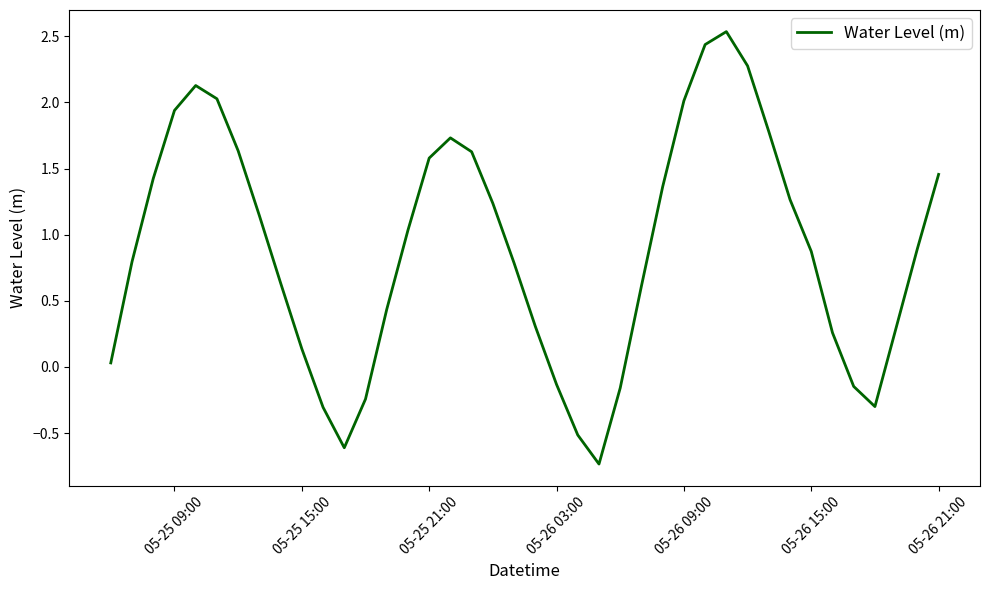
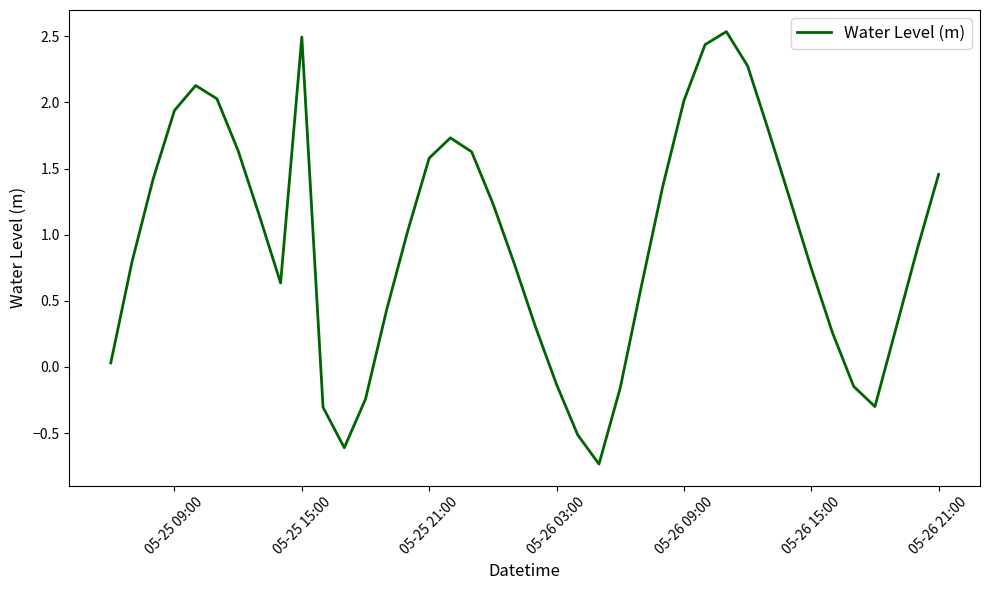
05-25 15:00: 0.14 -> 2.49
05-26 15:00: 0.87 -> 0.75
